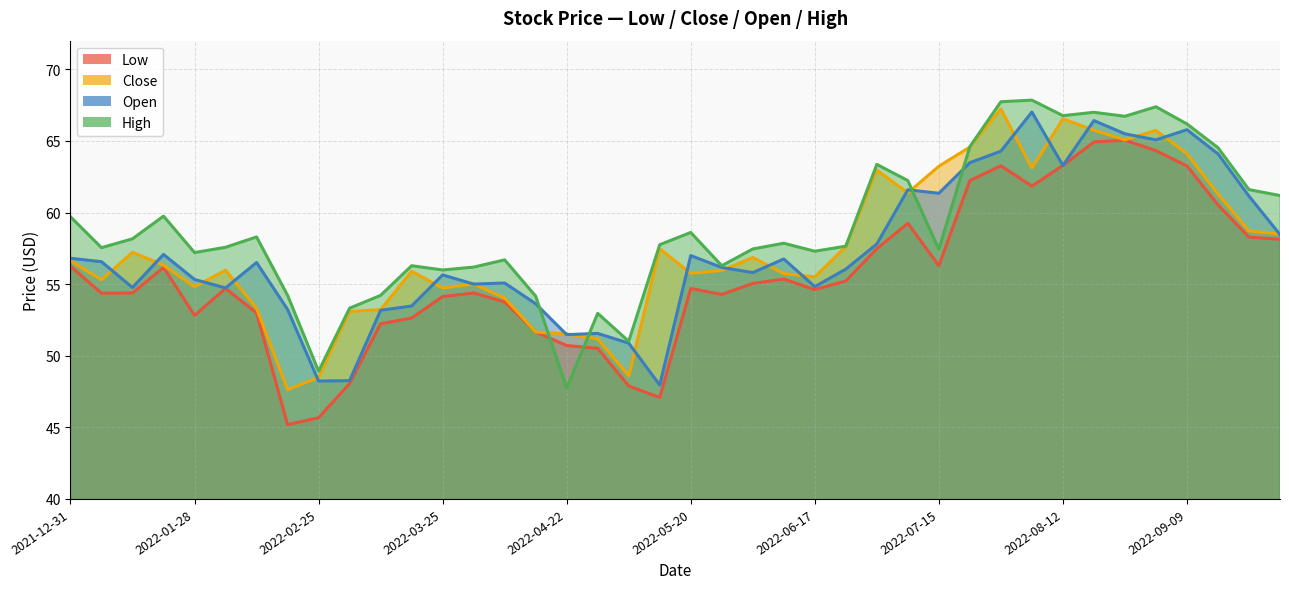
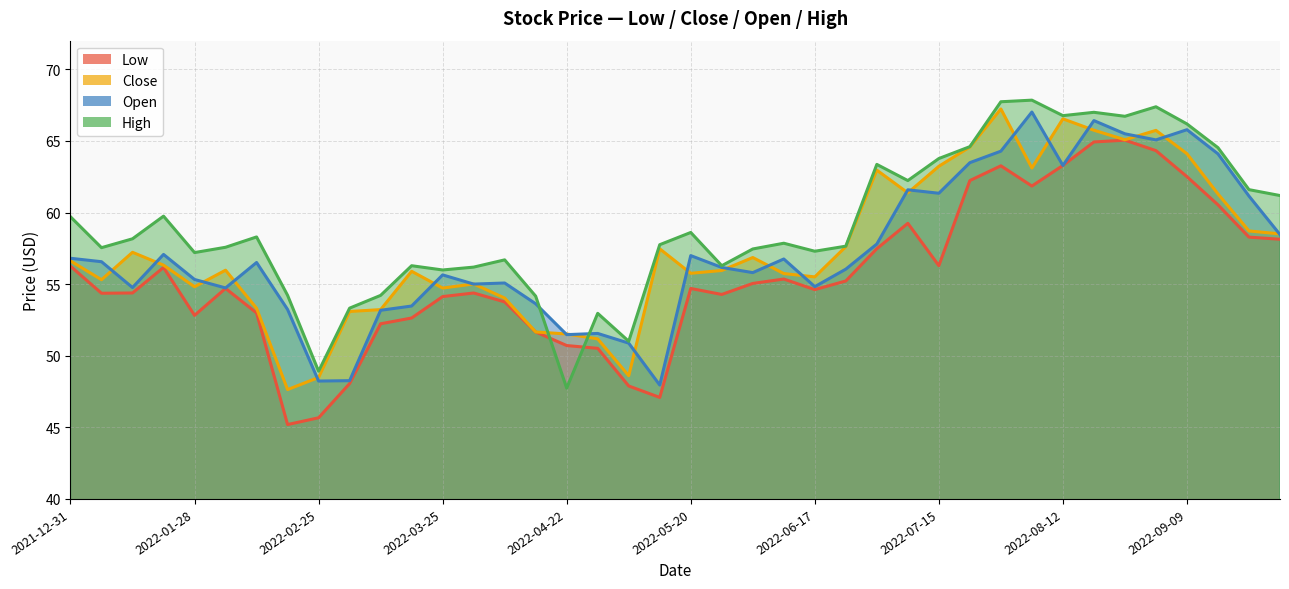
High, 2022-07-15: 57.4 -> 63.8
Low, 2022-09-09: 63.3 -> 62.5
